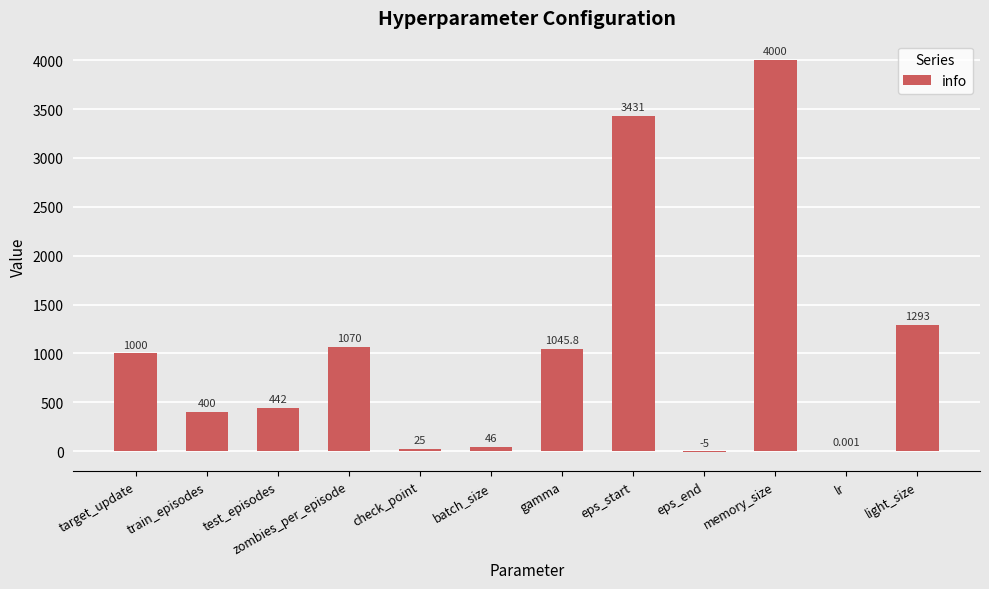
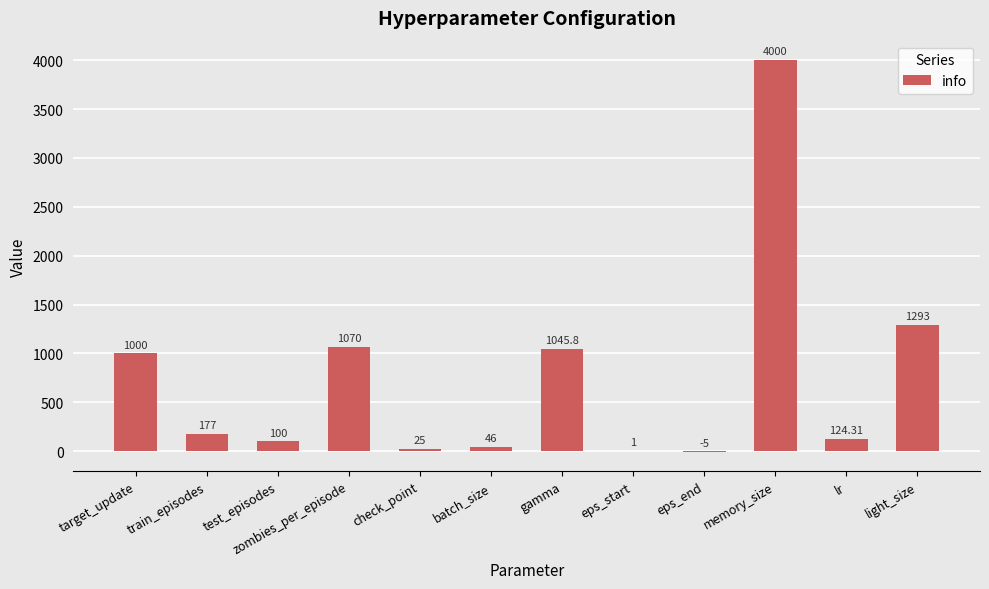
train_episodes: 400 -> 177
test_episodes: 442 -> 100
eps_start: 3431 -> 1
lr: 0.001 -> 124.31
